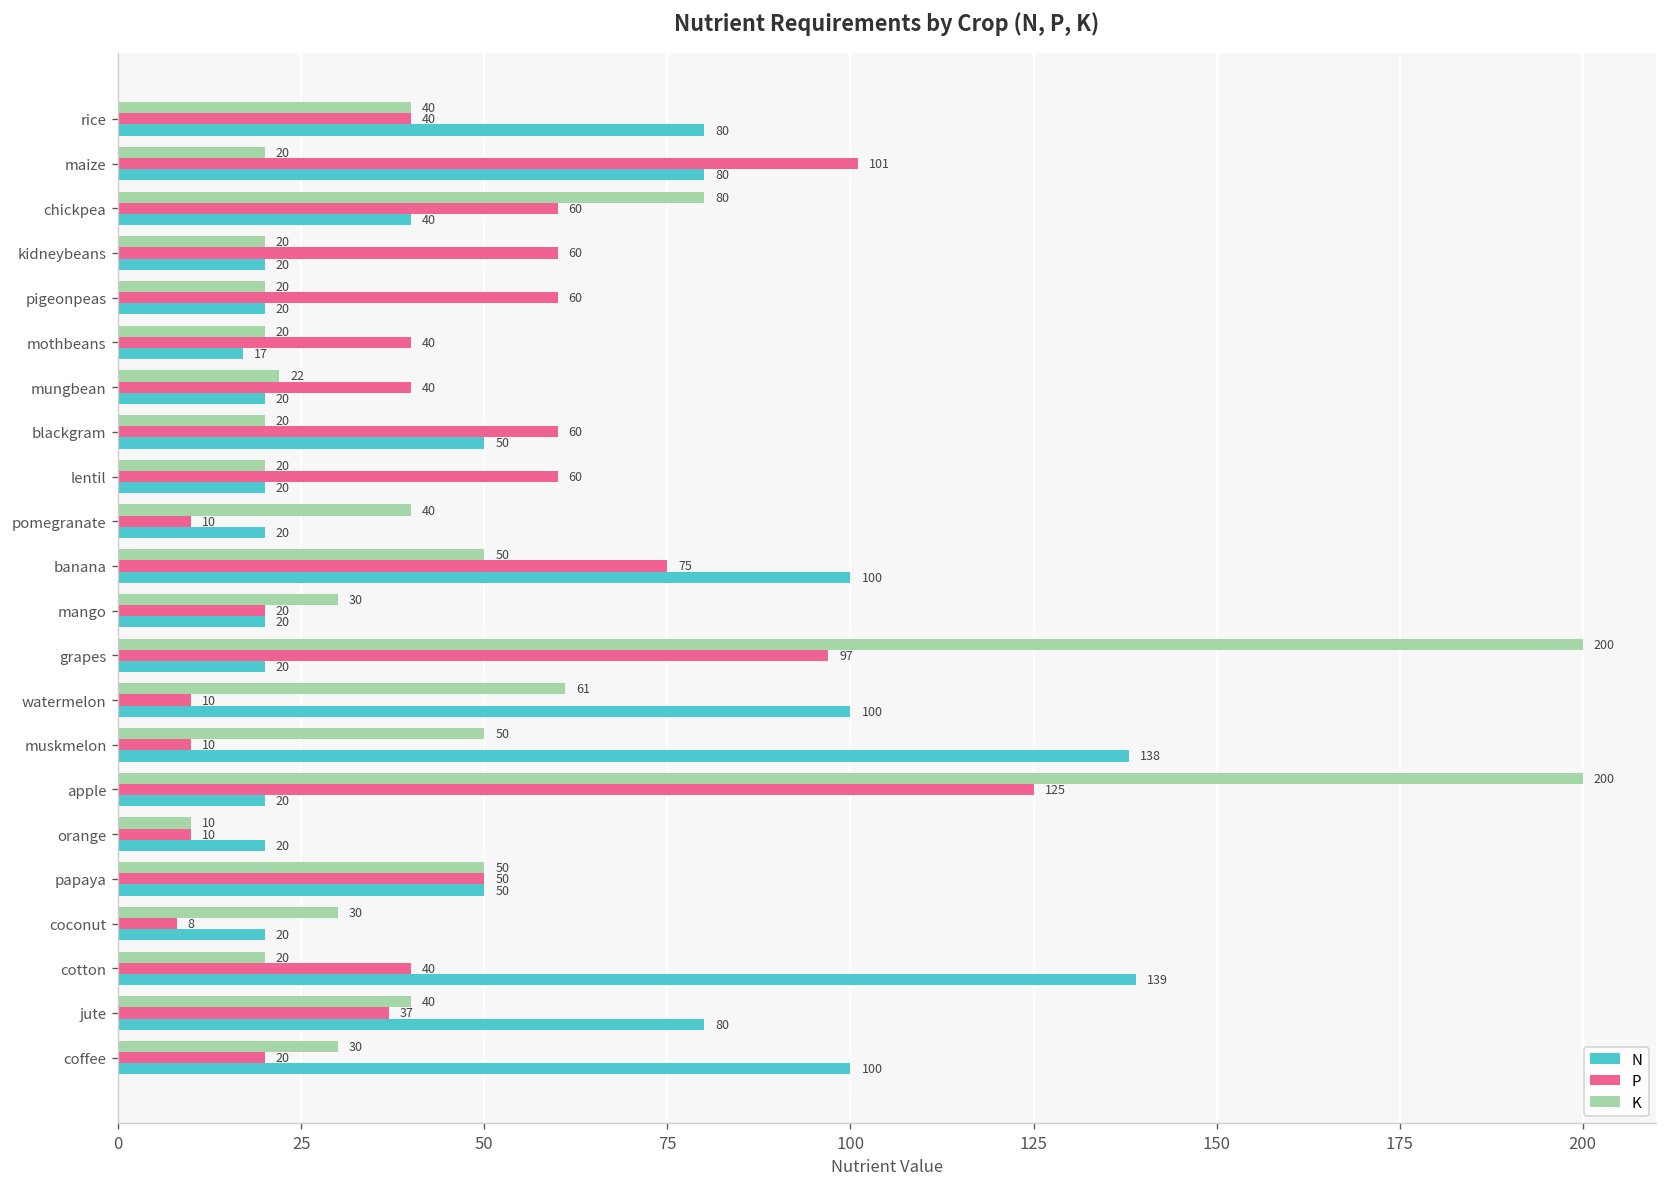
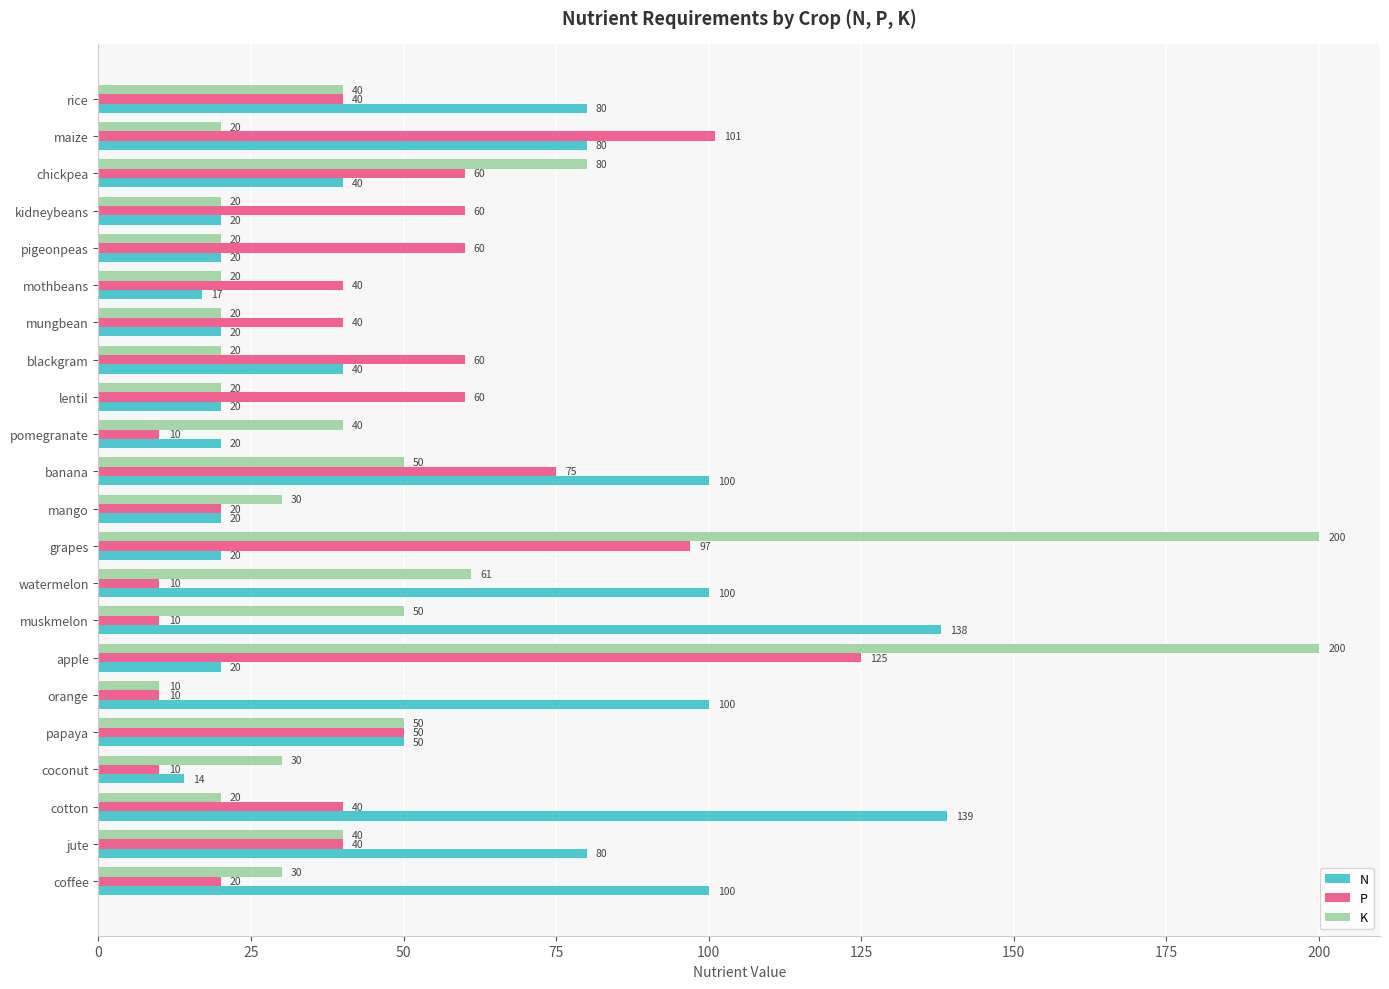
K, mungbean: 22 -> 20
N, blackgram: 50 -> 40
N, orange: 20 -> 100
P, coconut: 8 -> 10
N, coconut: 20 -> 14
P, jute: 37 -> 40
